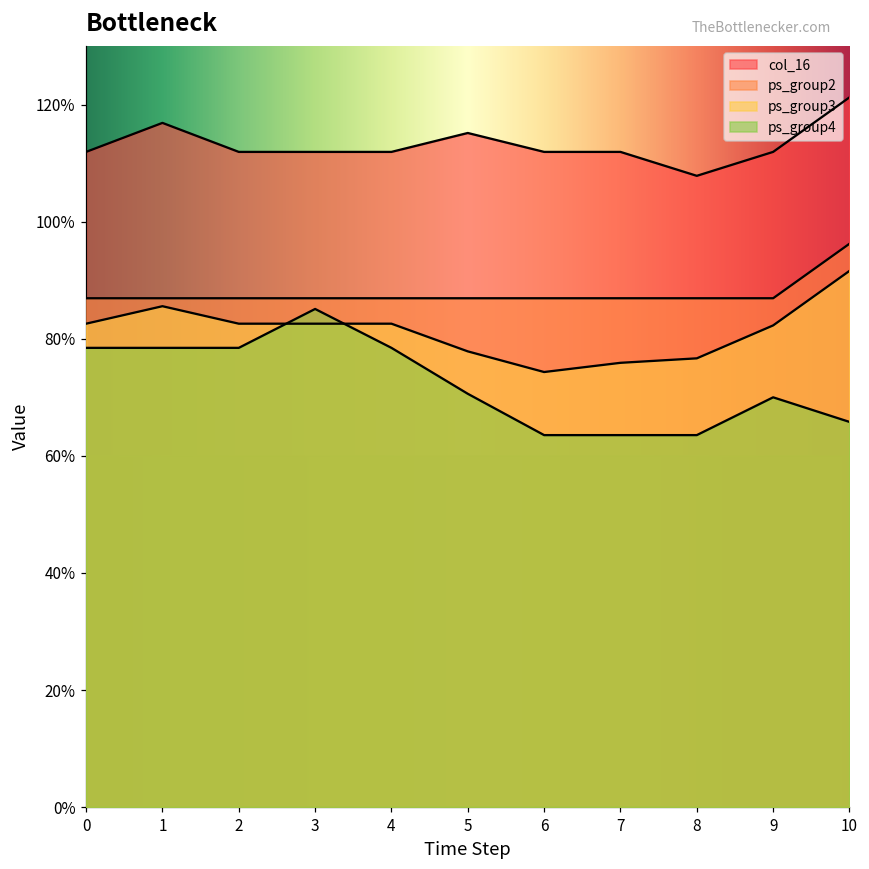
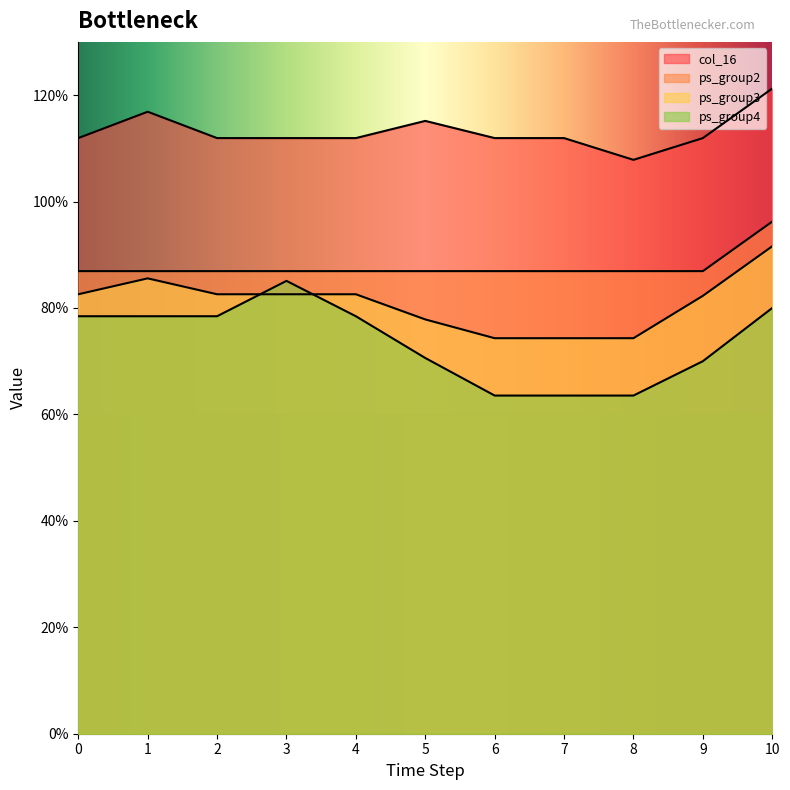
ps_group3, 7: 76% -> 74%
ps_group3, 8: 77% -> 74%
ps_group4, 10: 66% -> 80%
